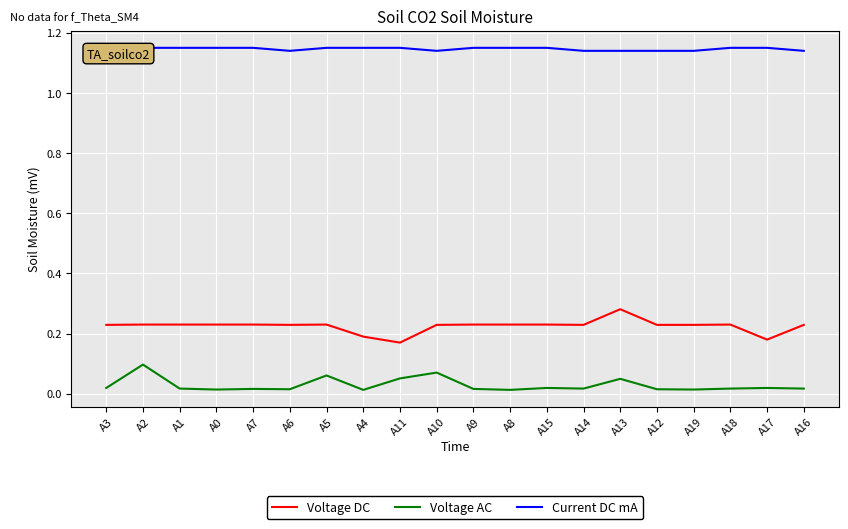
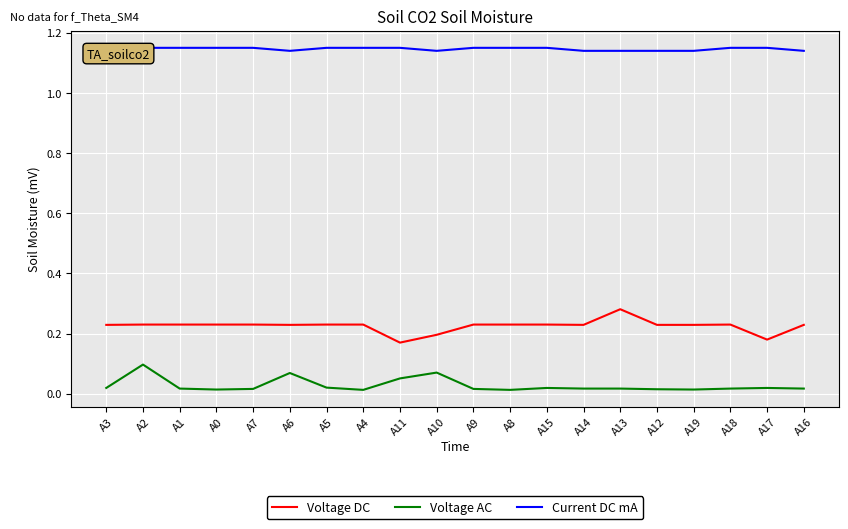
Voltage AC, A6: 0.02 -> 0.07
Voltage AC, A5: 0.06 -> 0.02
Voltage DC, A4: 0.19 -> 0.23
Voltage DC, A10: 0.23 -> 0.20
Voltage AC, A13: 0.05 -> 0.02
